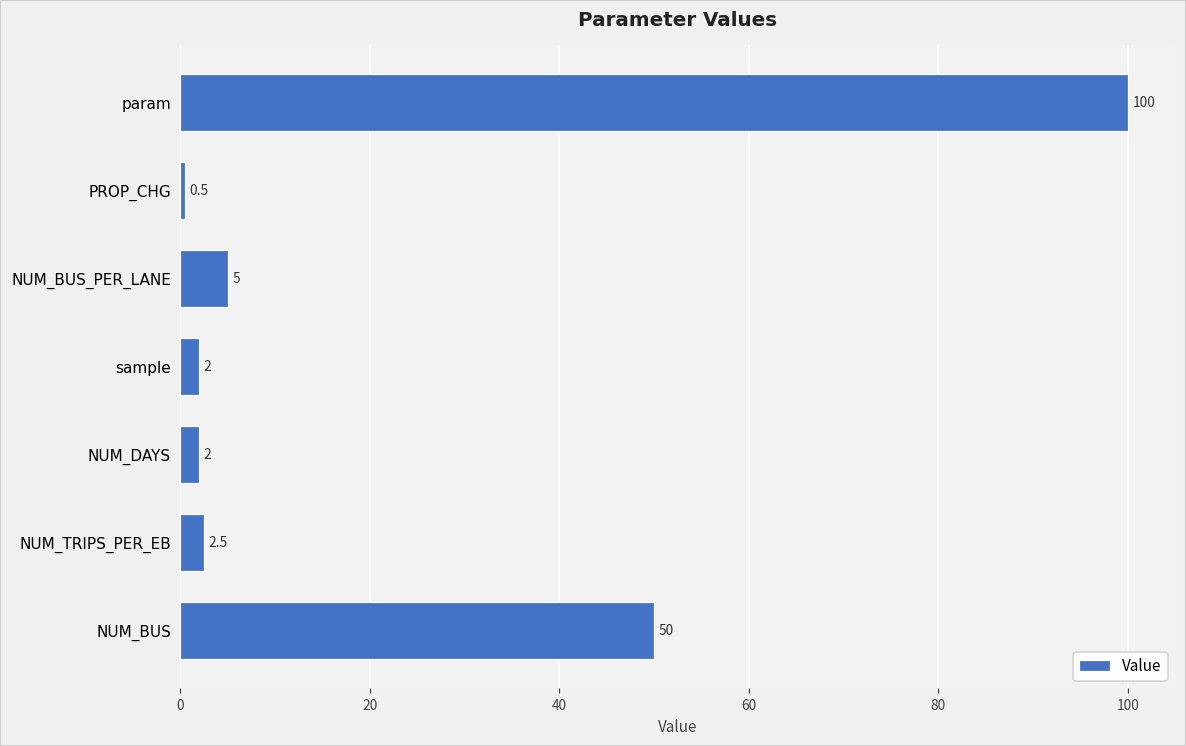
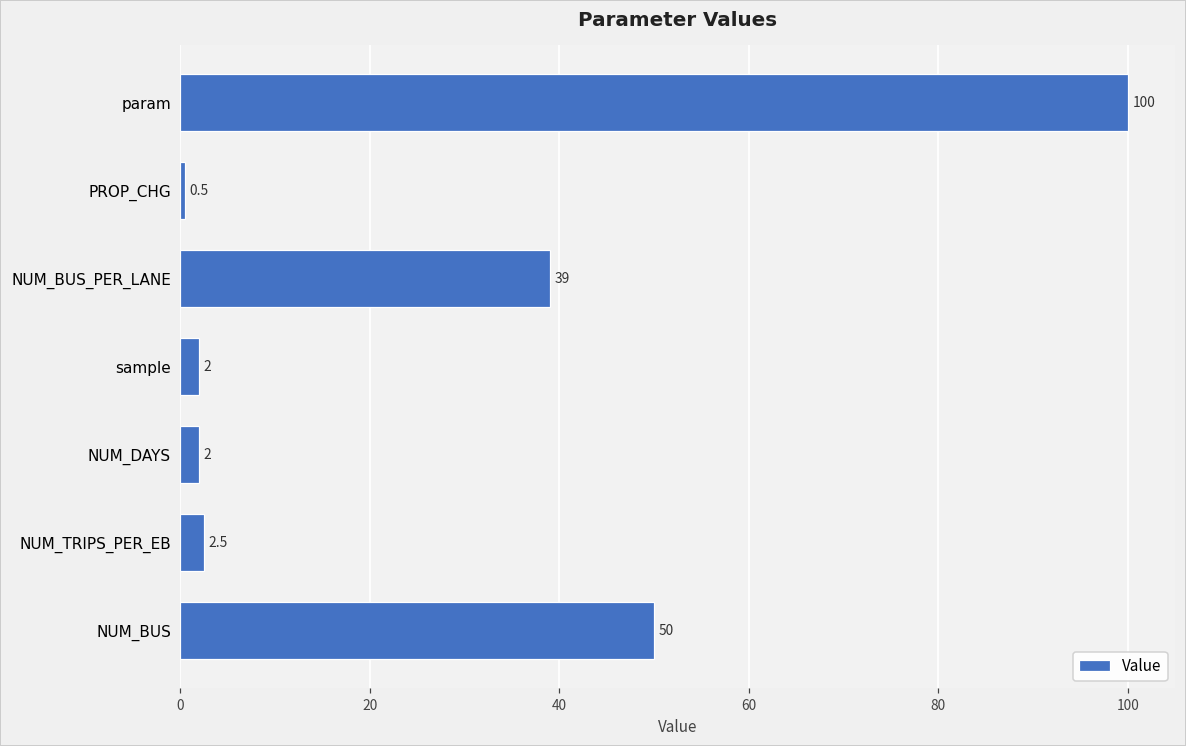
NUM_BUS_PER_LANE: 5 -> 39
